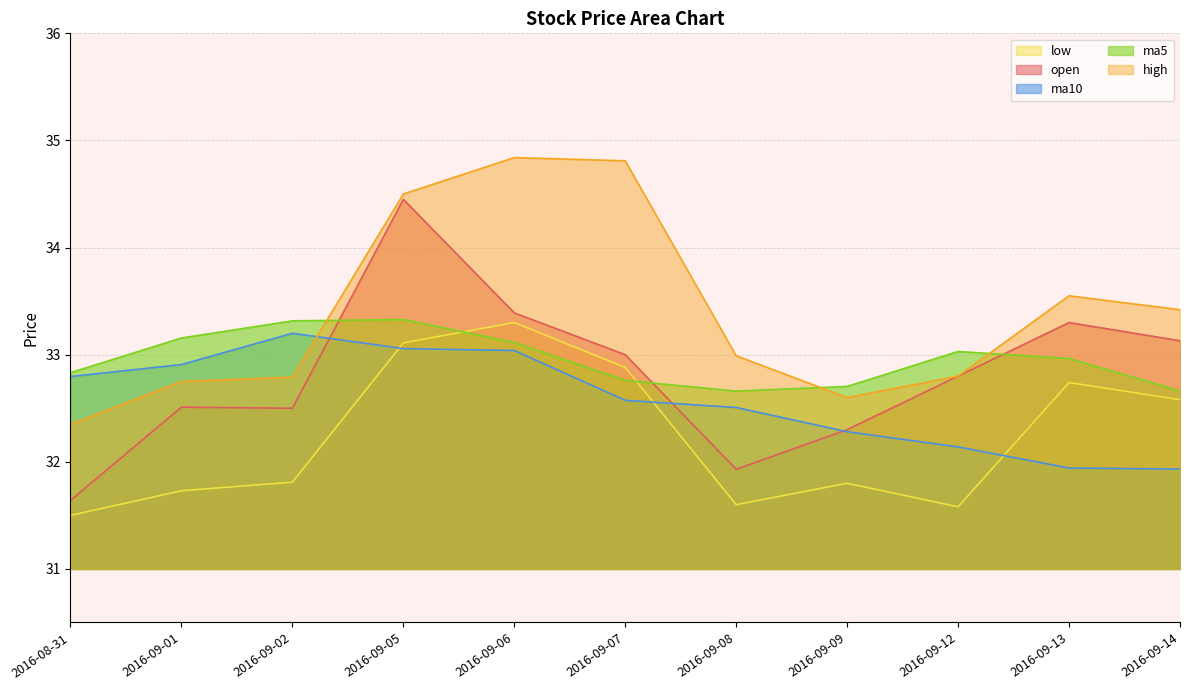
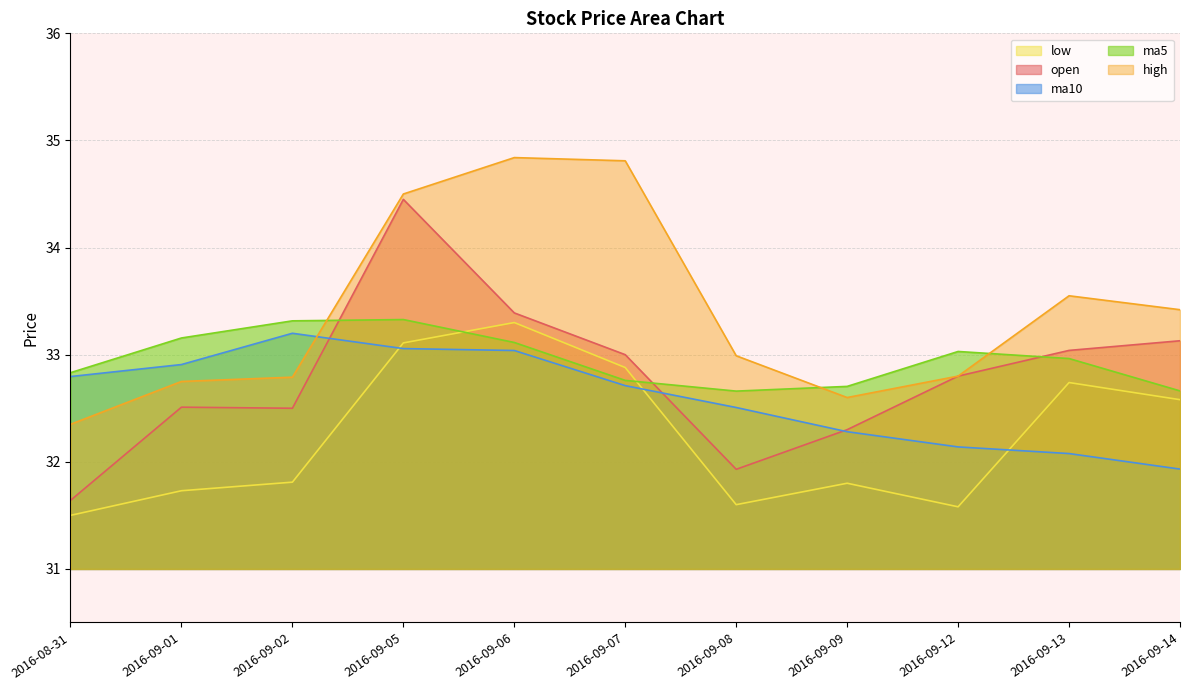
ma10, 2016-09-07: 32.57 -> 32.71
open, 2016-09-13: 33.30 -> 33.04
ma10, 2016-09-13: 31.94 -> 32.08
